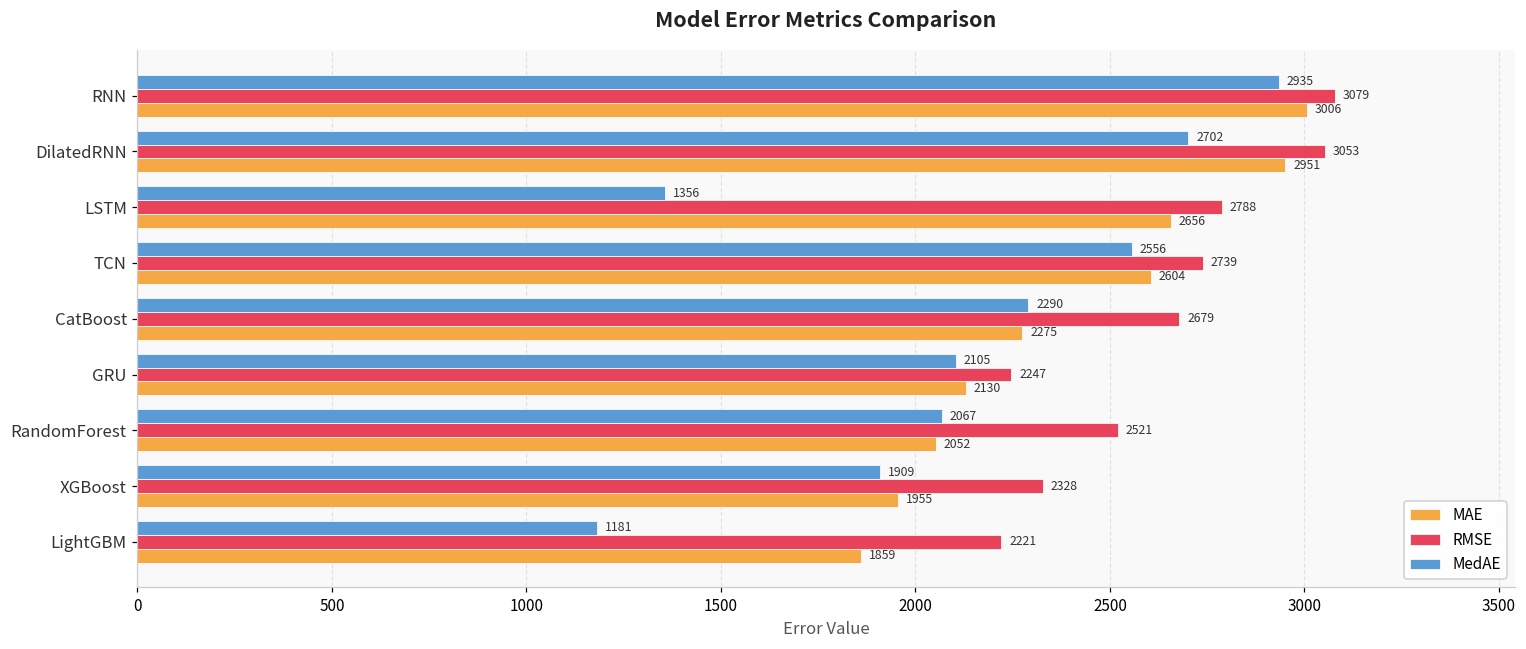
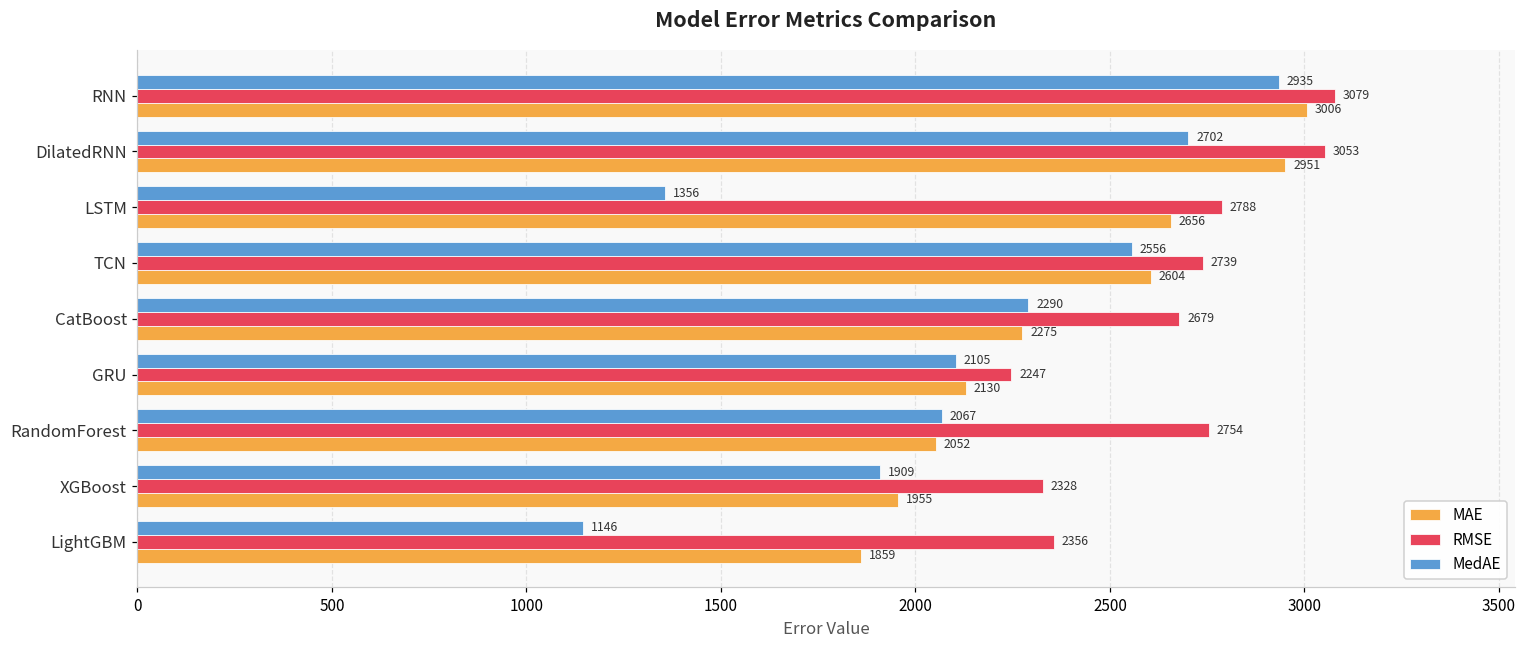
RMSE, RandomForest: 2521 -> 2754
MedAE, LightGBM: 1181 -> 1146
RMSE, LightGBM: 2221 -> 2356
